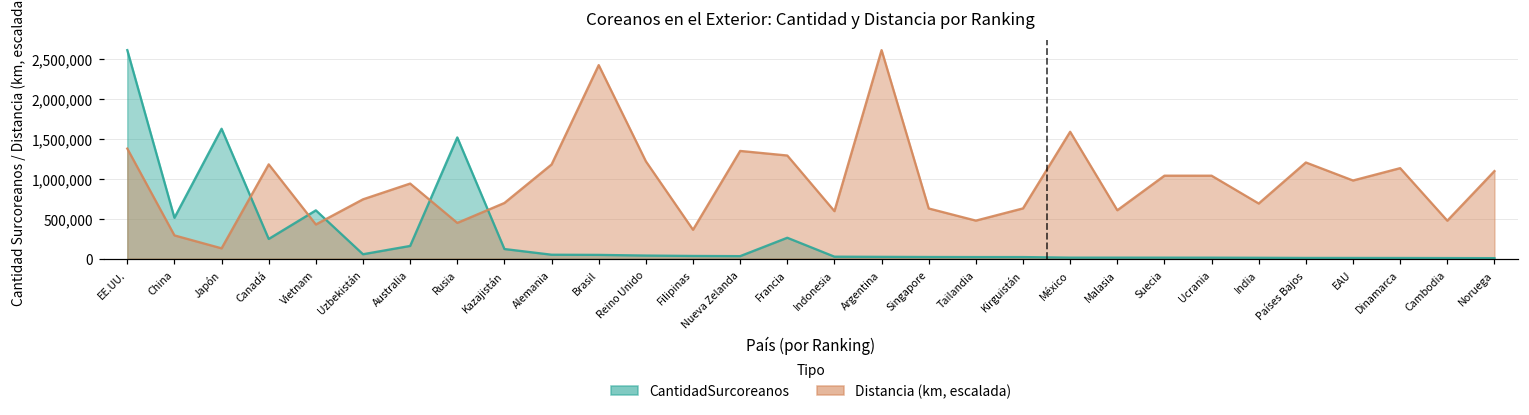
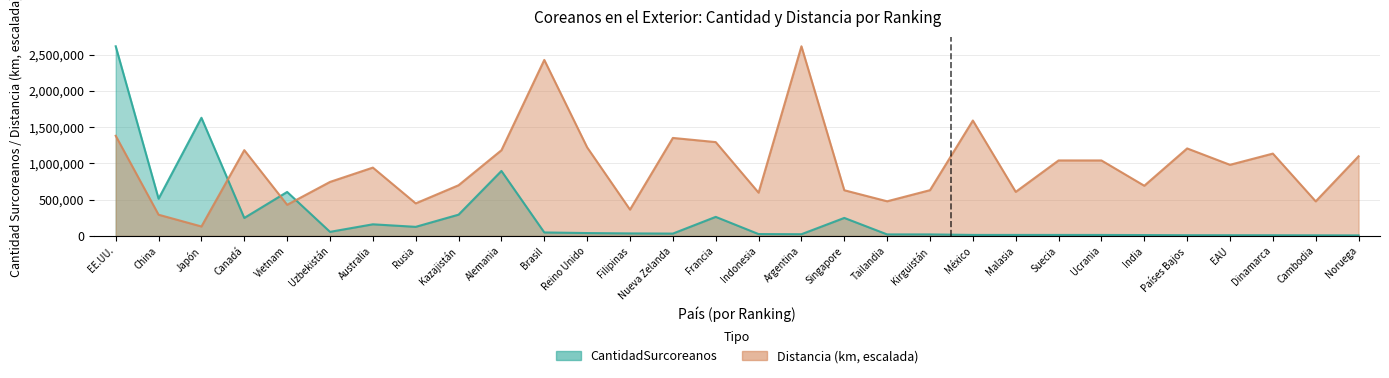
CantidadSurcoreanos, Rusia: 1,500,000 -> 100,000
CantidadSurcoreanos, Kazajistán: 100,000 -> 300,000
CantidadSurcoreanos, Alemania: 0 -> 900,000
CantidadSurcoreanos, Singapore: 0 -> 200,000
